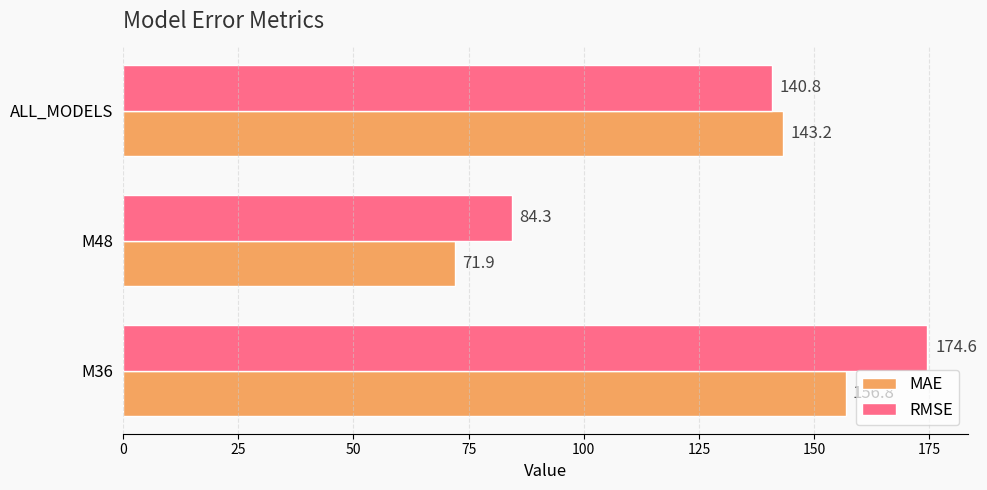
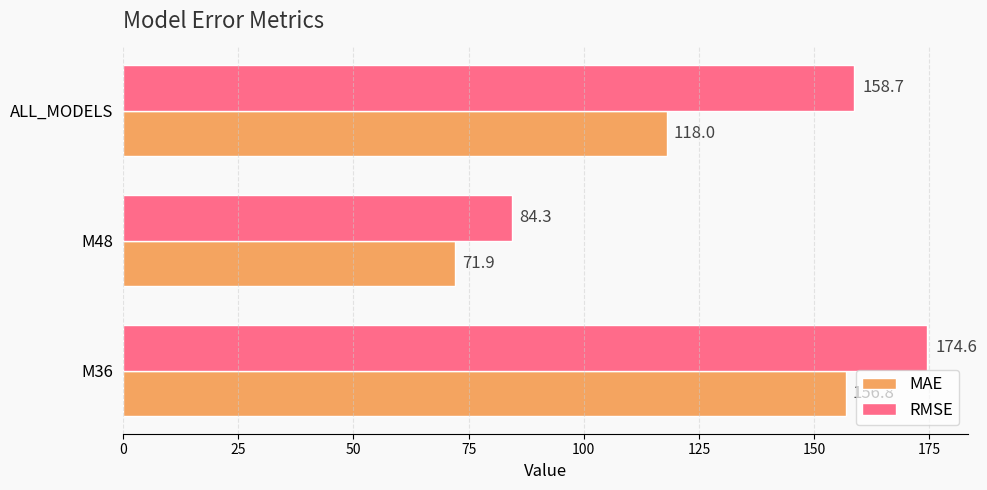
RMSE, ALL_MODELS: 140.8 -> 158.7
MAE, ALL_MODELS: 143.2 -> 118.0
